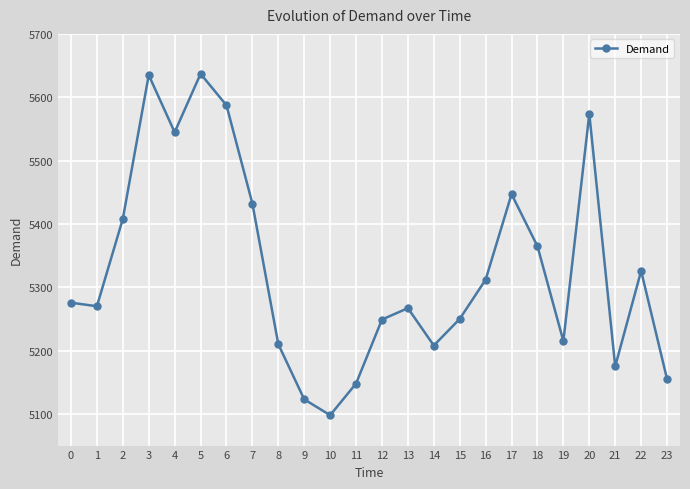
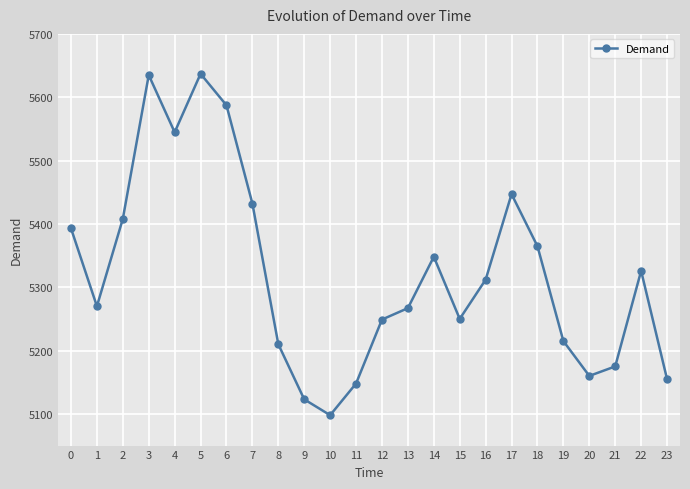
0: 5280 -> 5390
14: 5210 -> 5350
20: 5570 -> 5160
